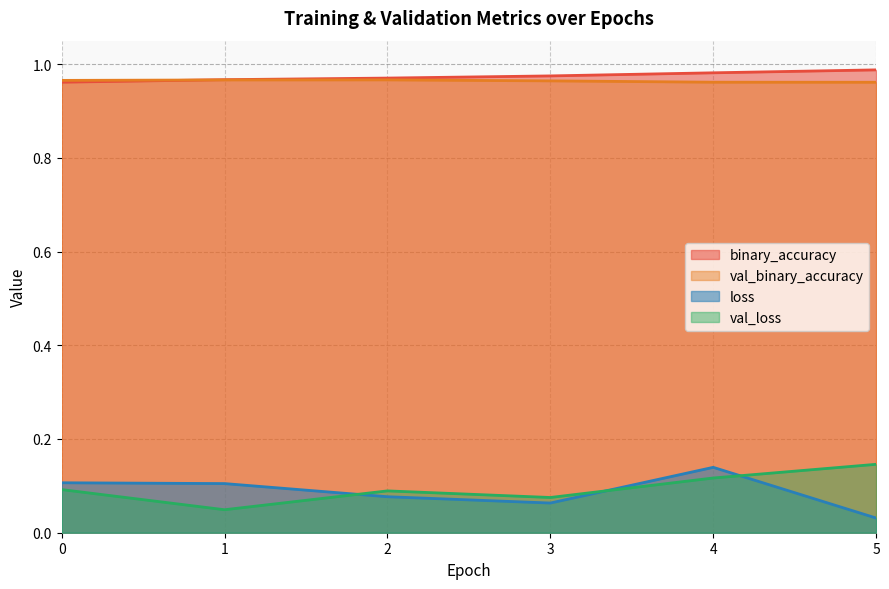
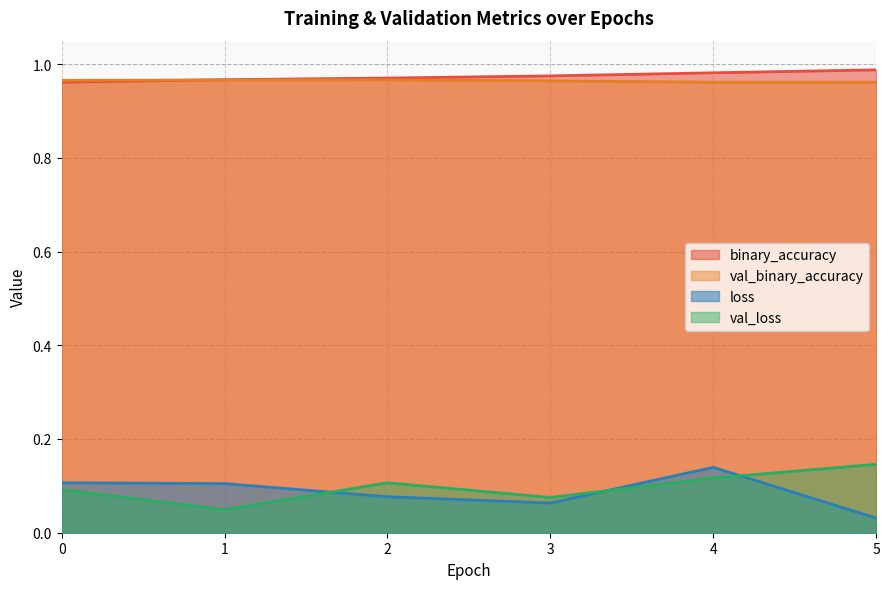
val_loss, 2: 0.09 -> 0.11
